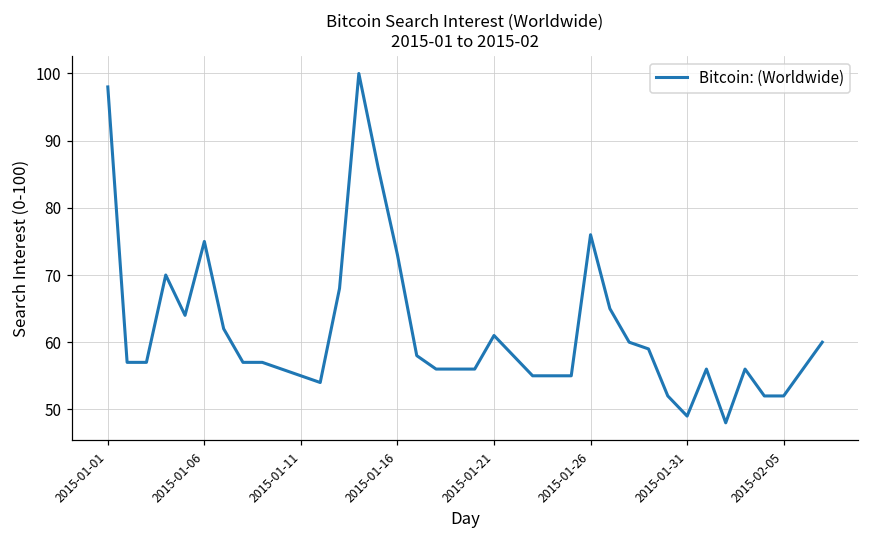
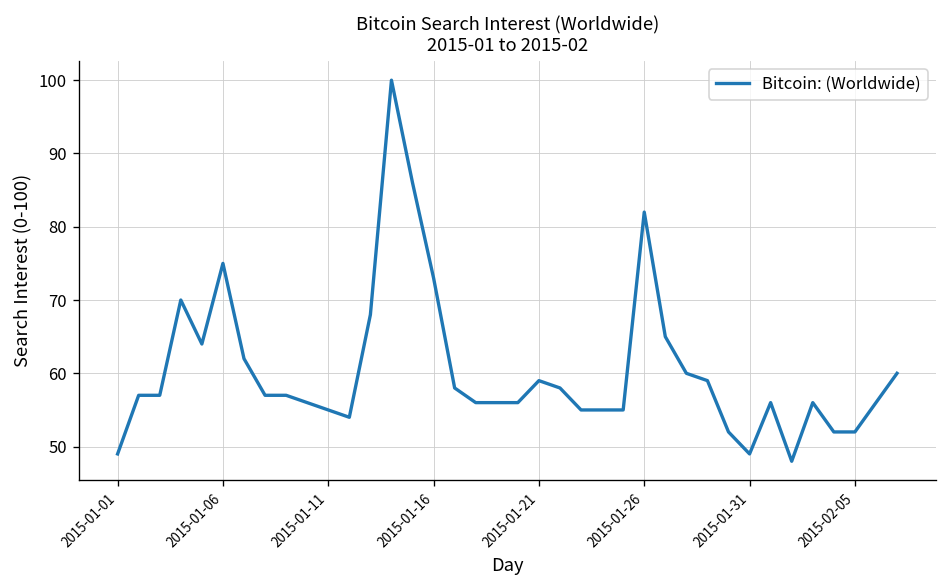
2015-01-01: 98 -> 49
2015-01-21: 61 -> 59
2015-01-26: 76 -> 82
